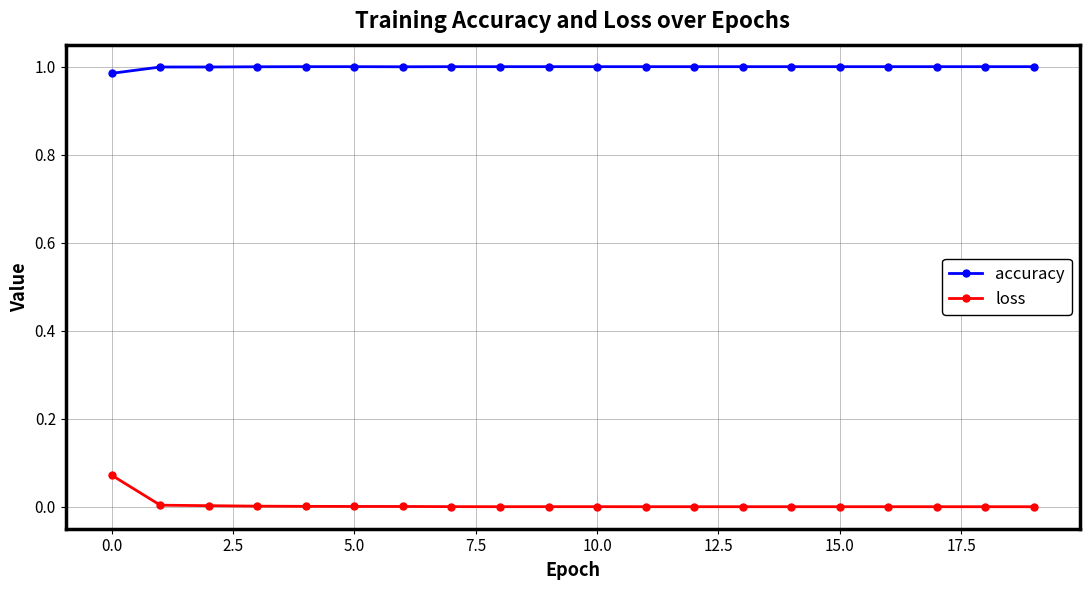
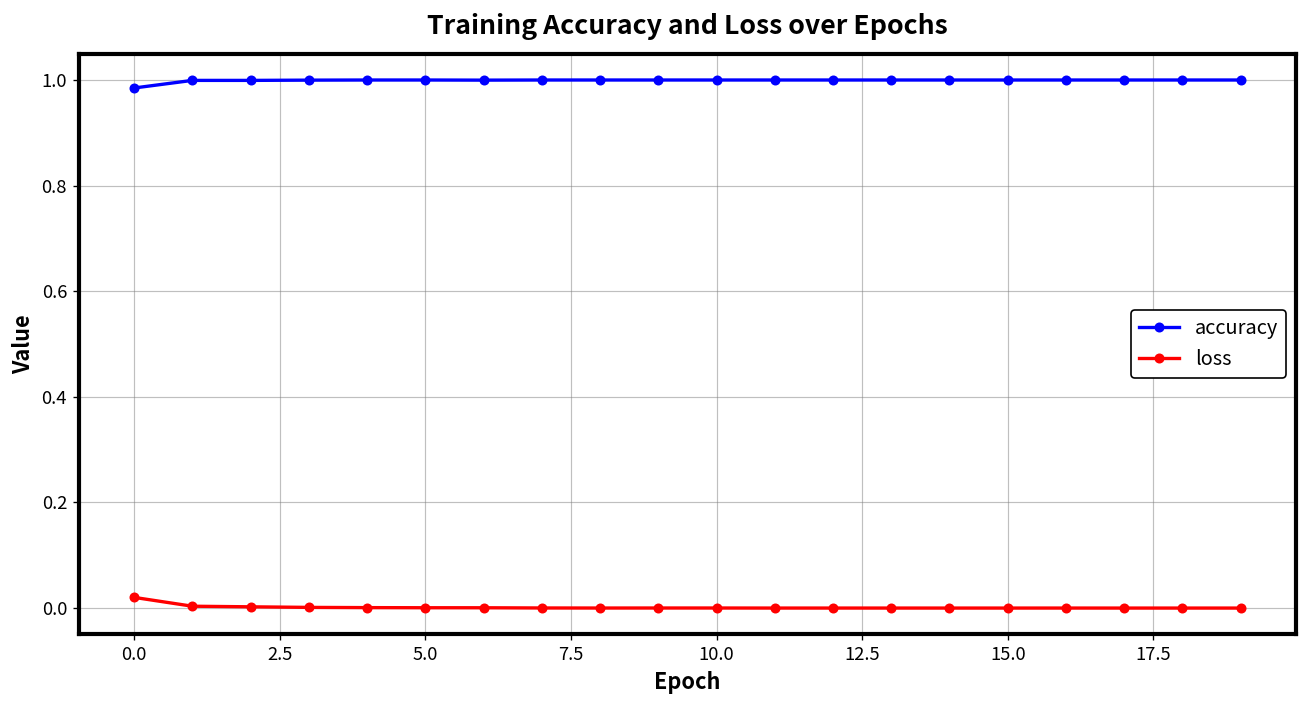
loss, 0.0: 0.07 -> 0.02
